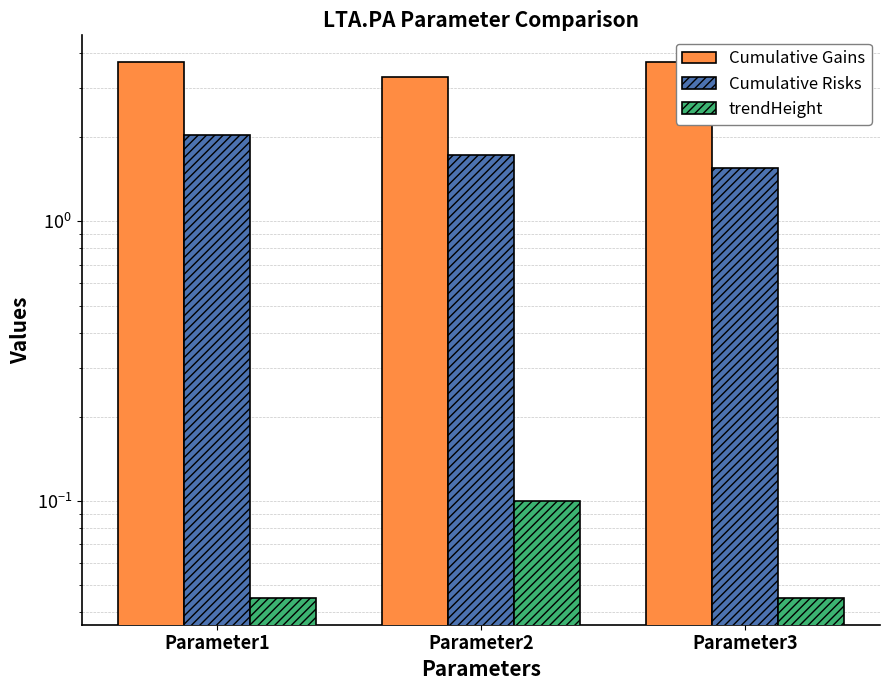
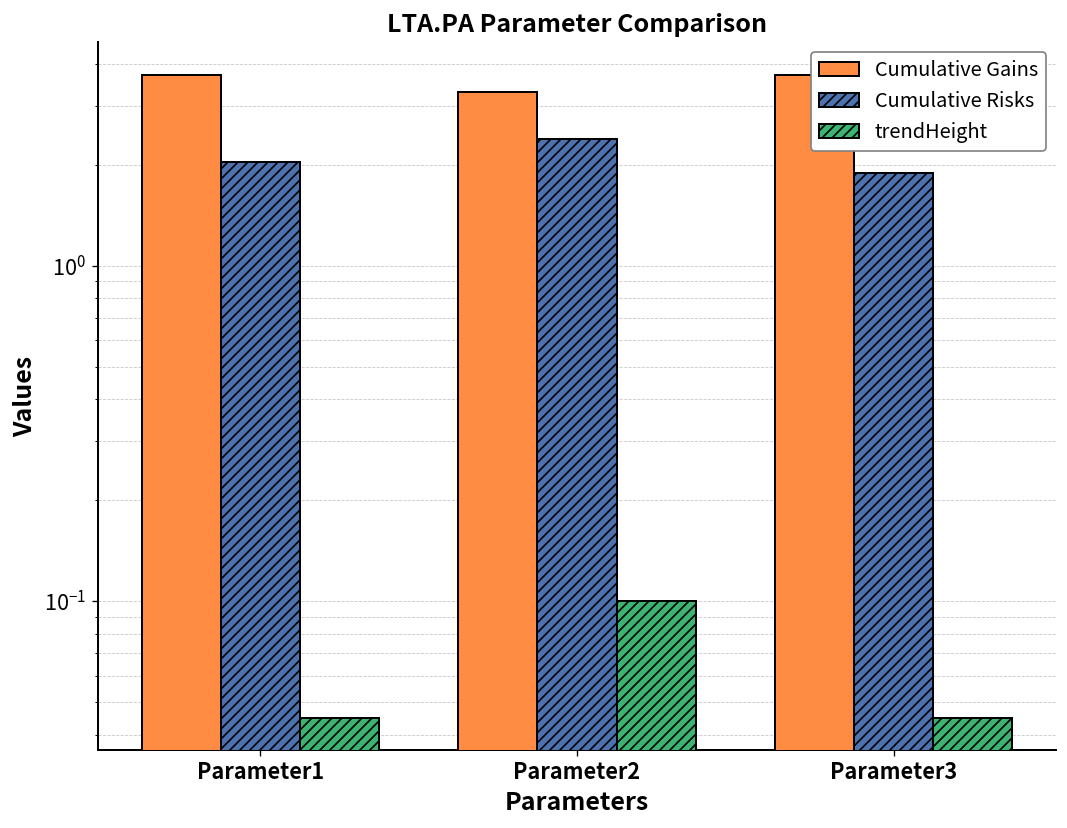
Cumulative Risks, Parameter2: 1.7 -> 2.4
Cumulative Risks, Parameter3: 1.6 -> 1.9
